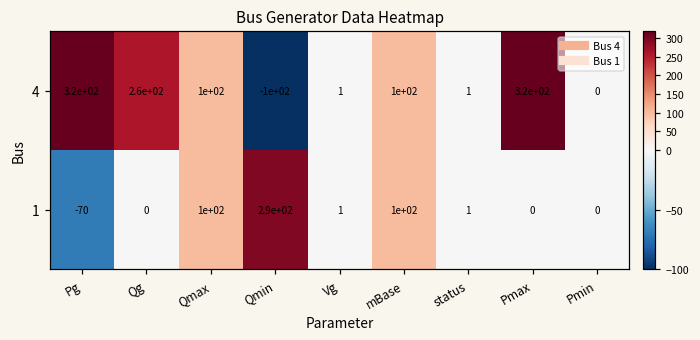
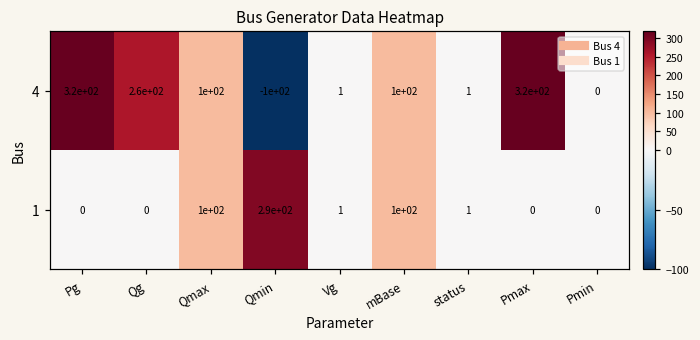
1, Pg: -70 -> 0
